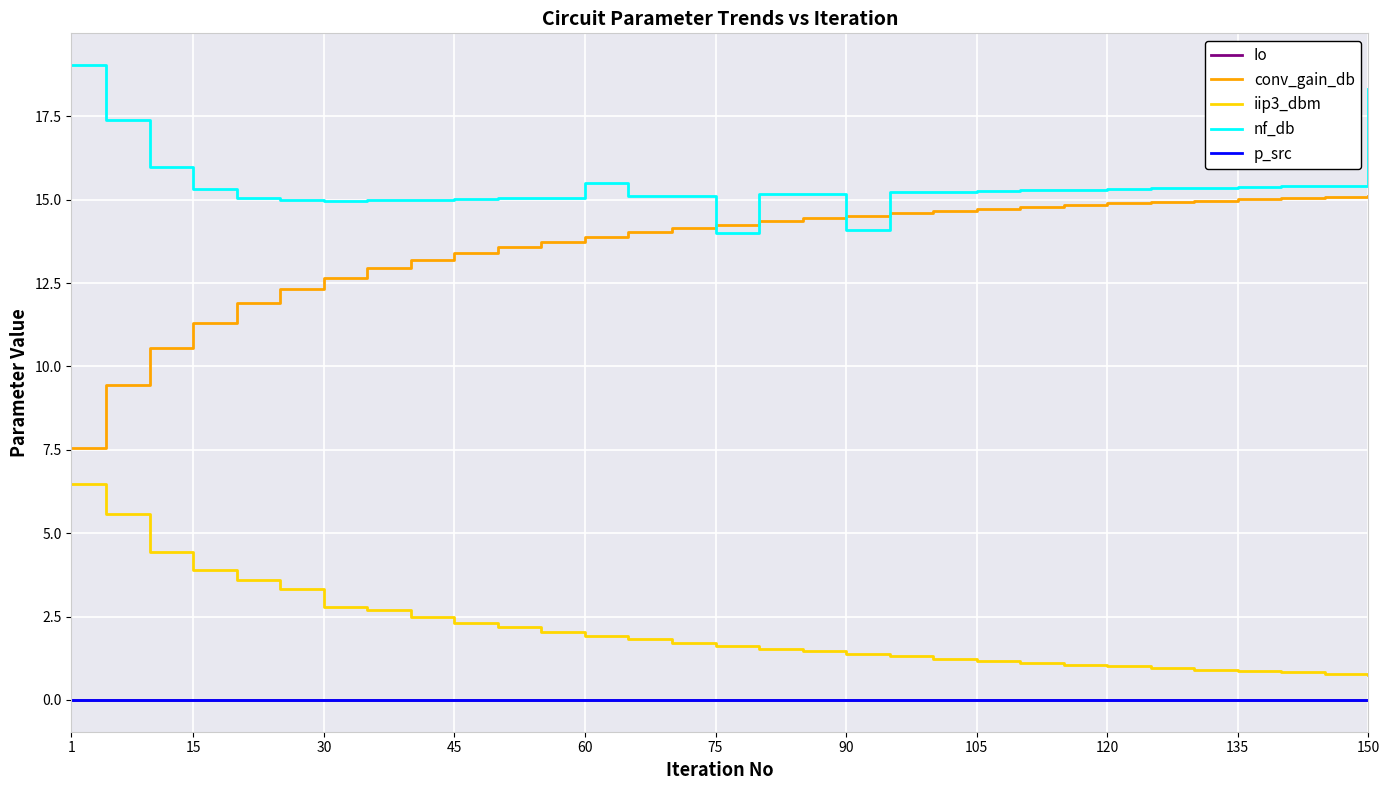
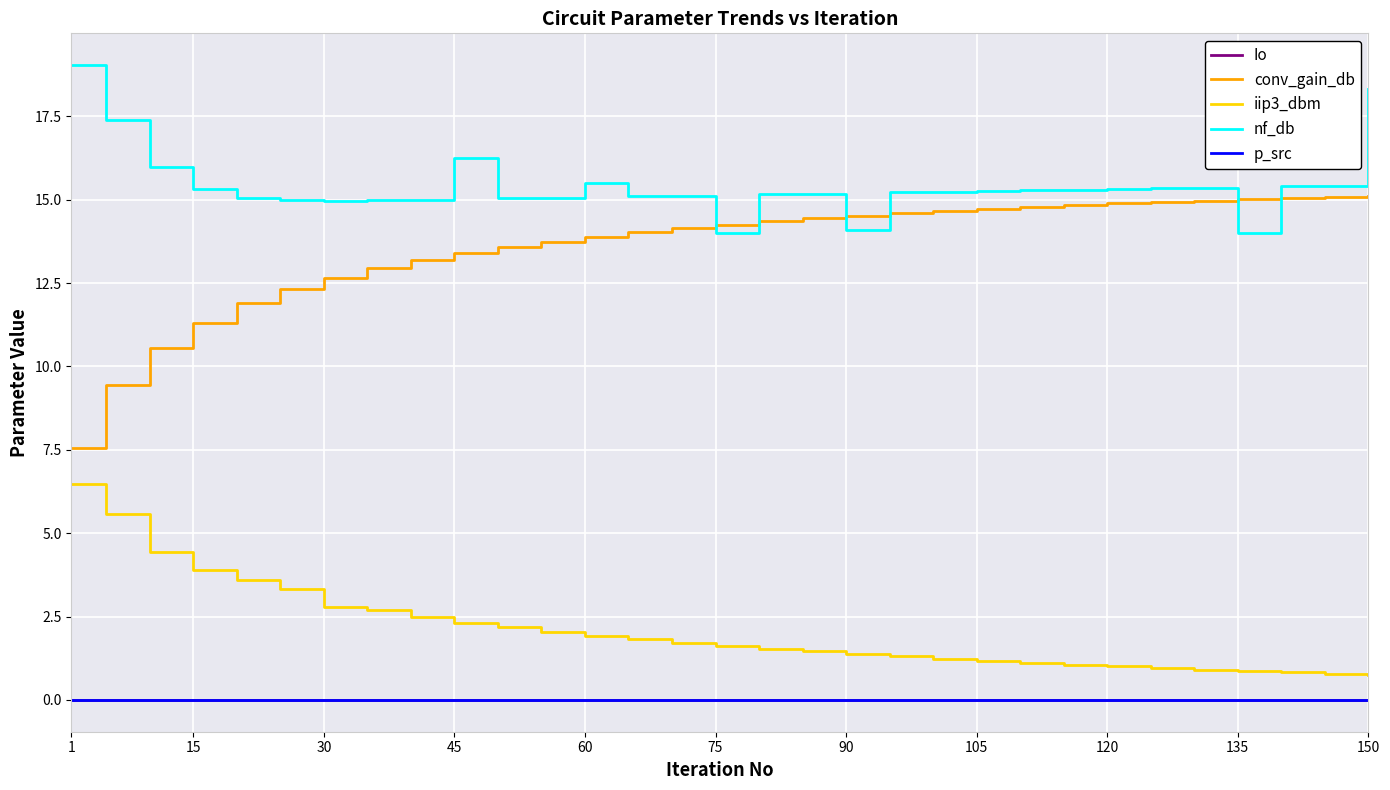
nf_db, 45: 15.0 -> 16.3
nf_db, 135: 15.4 -> 14.0
